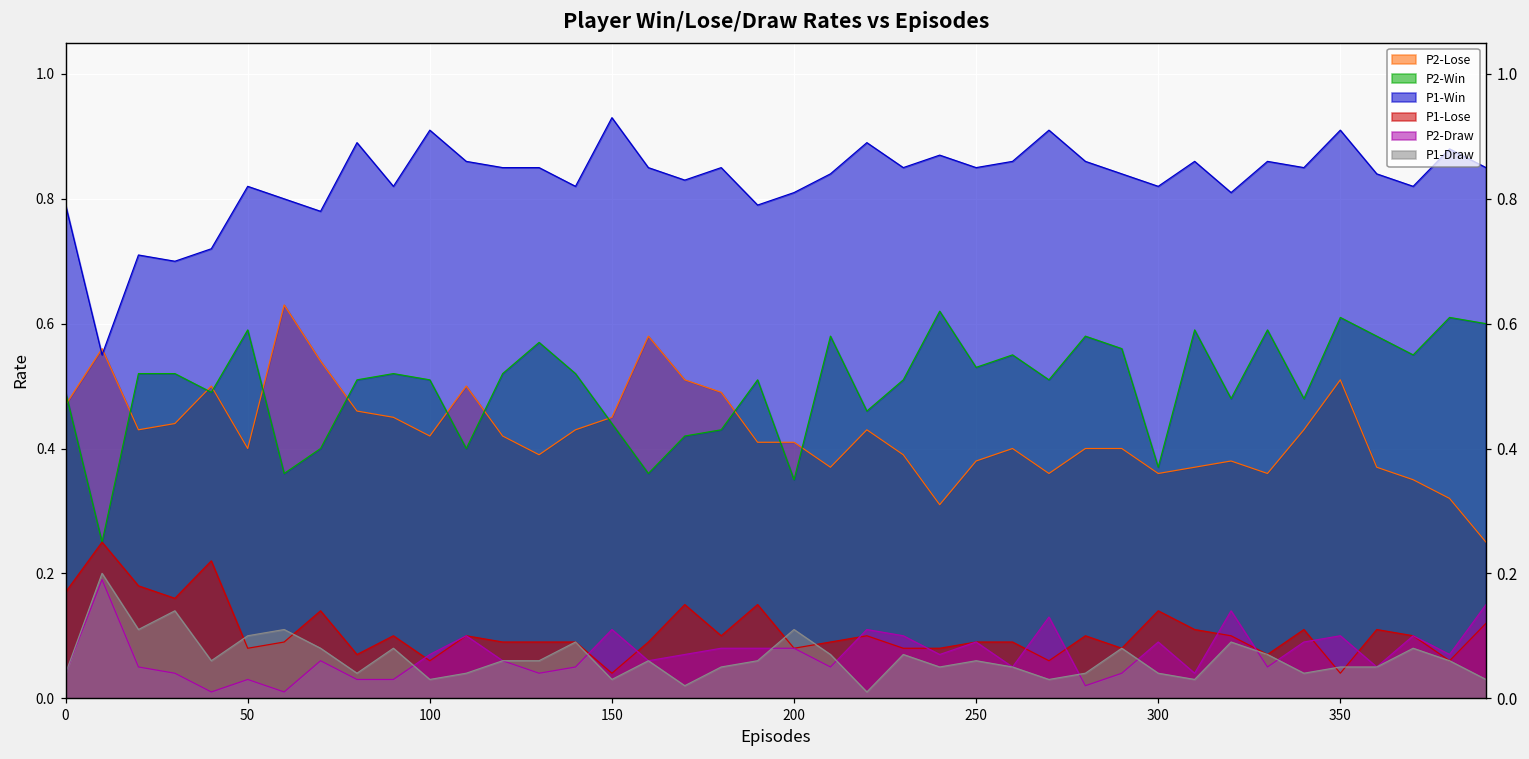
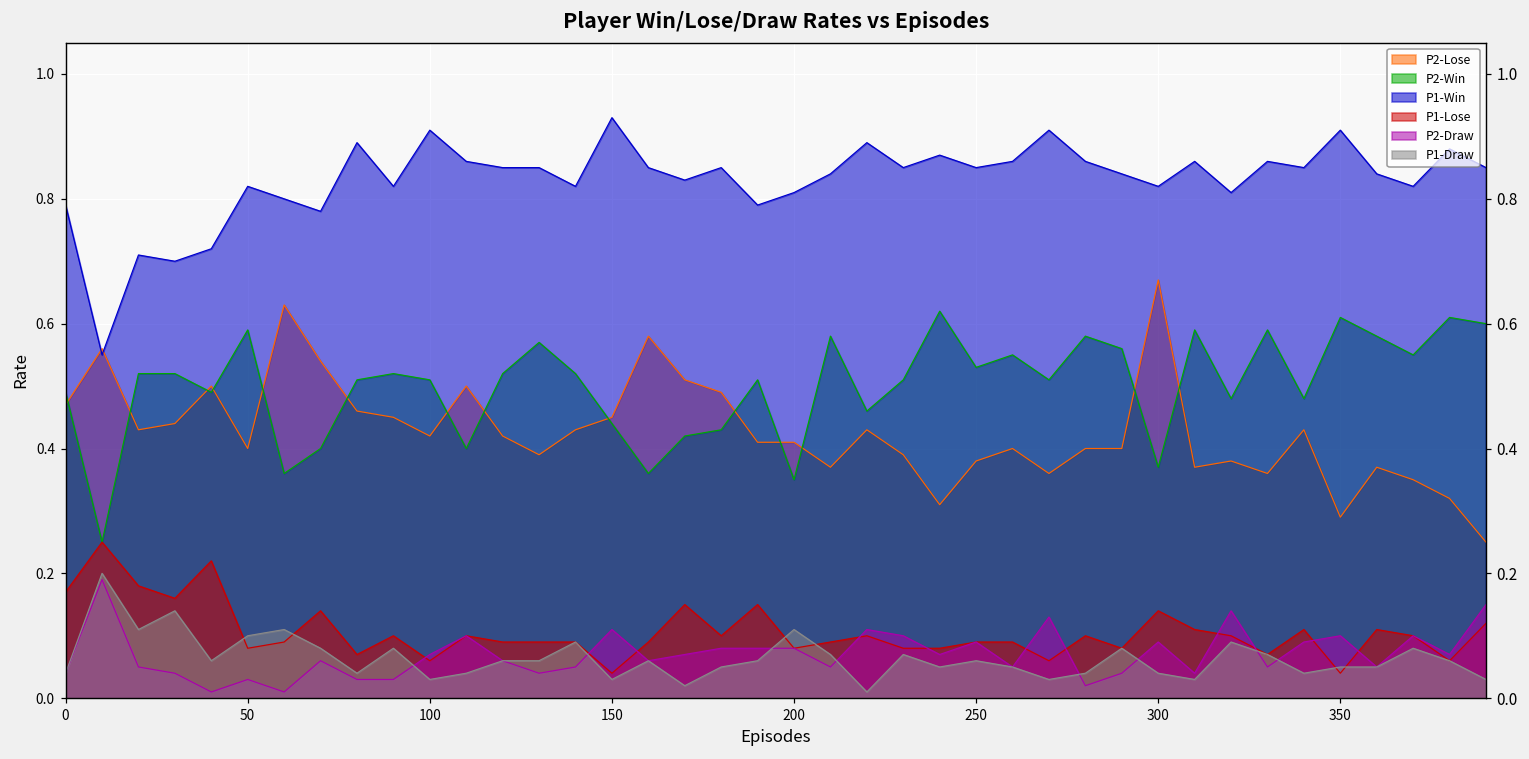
P2-Lose, 300: 0.36 -> 0.67
P2-Lose, 350: 0.51 -> 0.29
